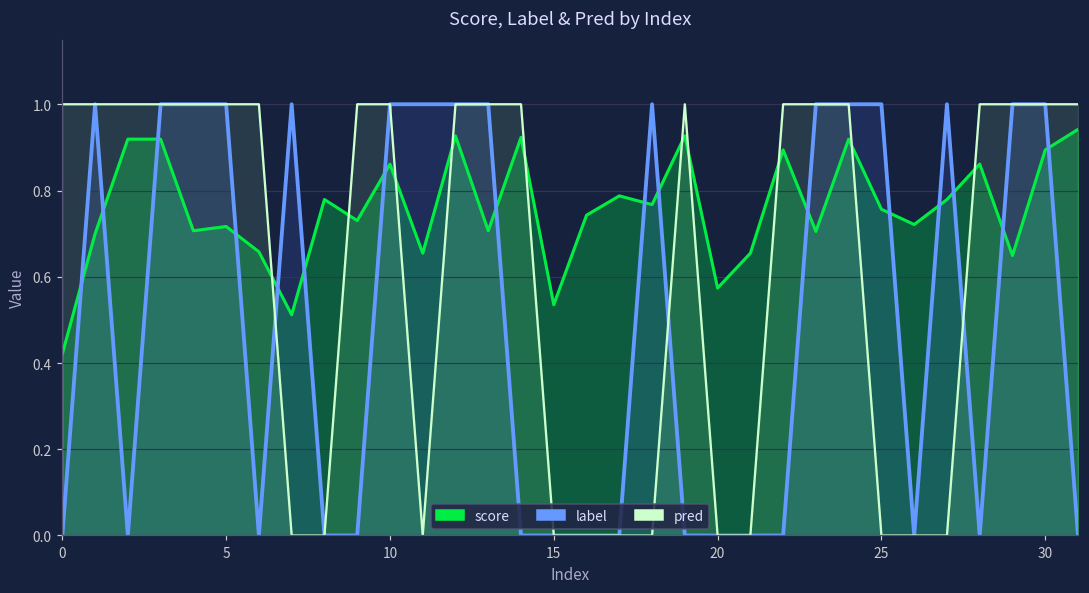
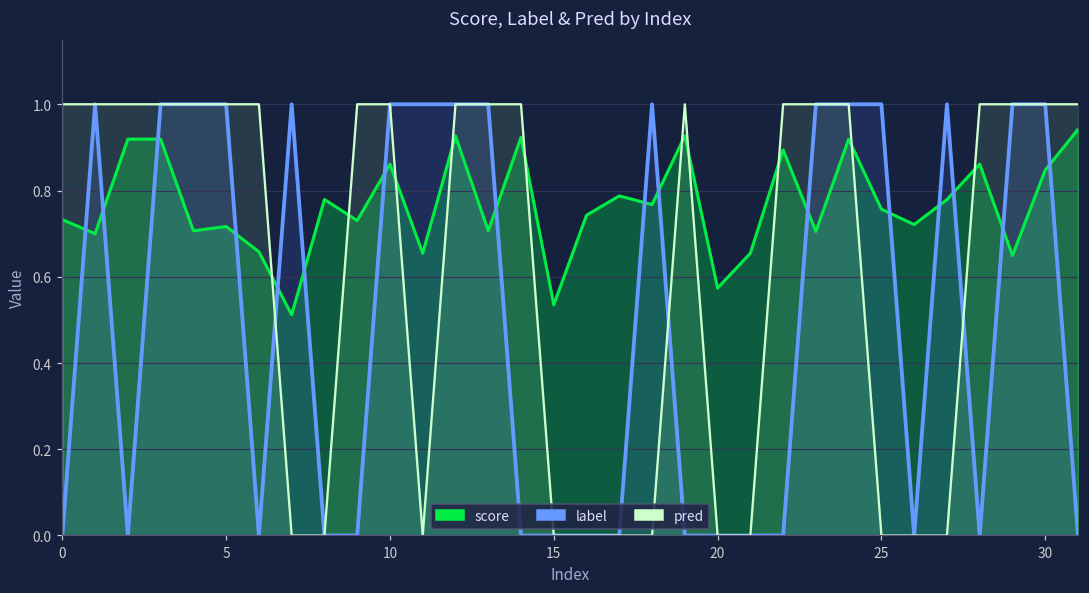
score, 0: 0.42 -> 0.73
score, 30: 0.89 -> 0.85
